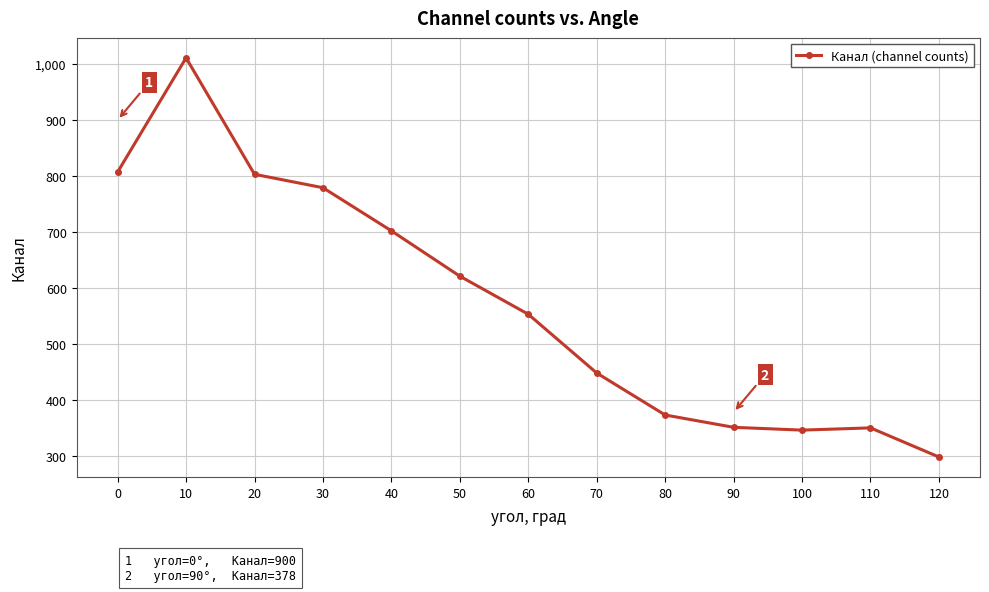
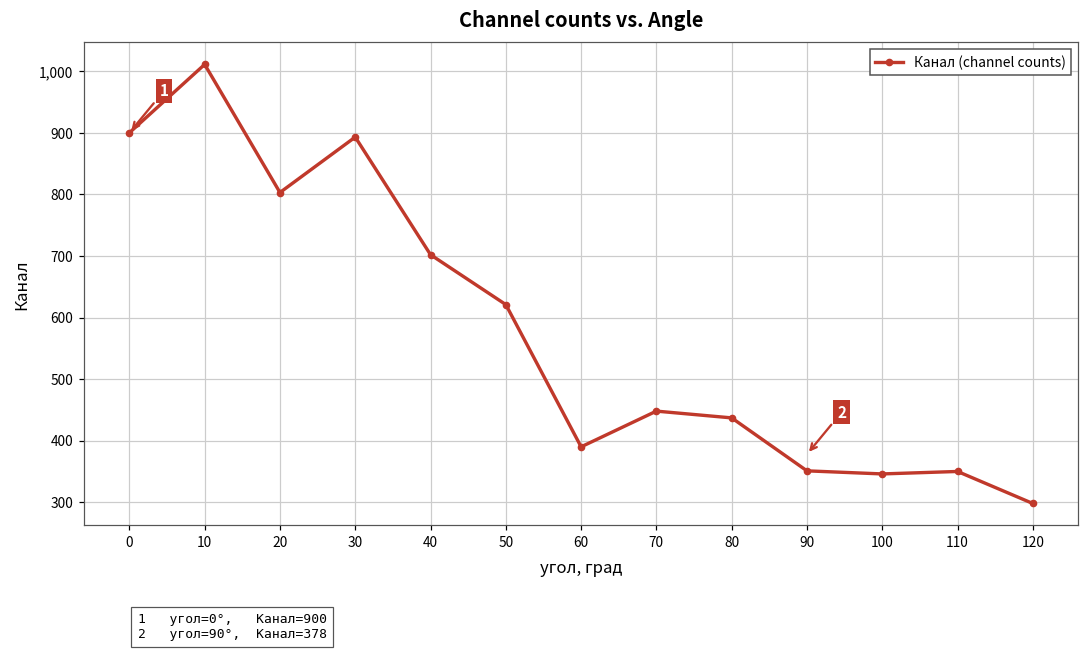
0: 810 -> 900
30: 780 -> 890
60: 550 -> 390
80: 370 -> 440
